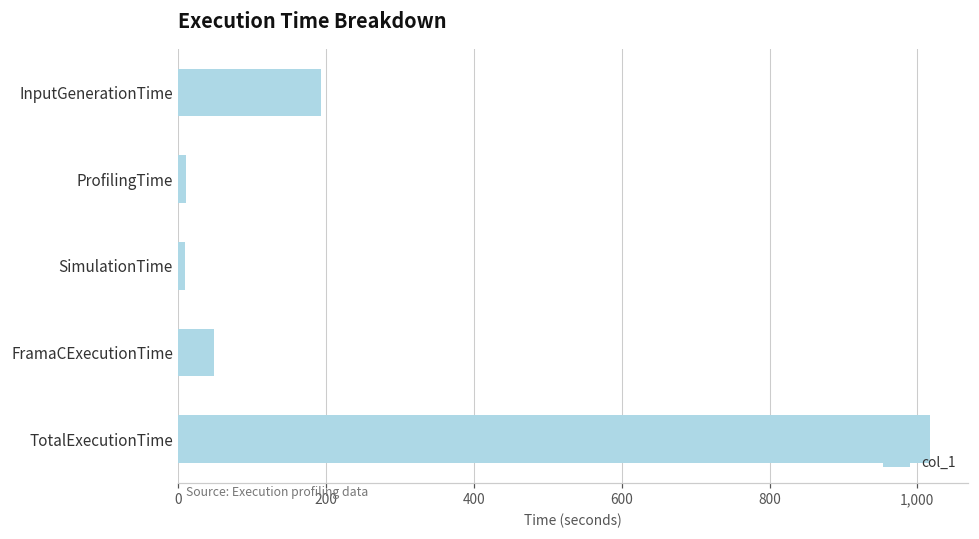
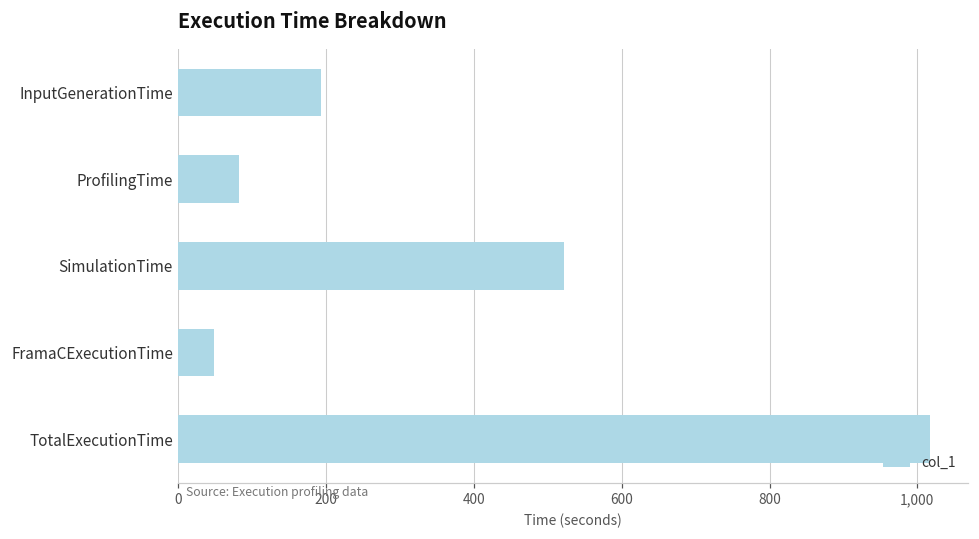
ProfilingTime: 10 -> 80
SimulationTime: 10 -> 520
